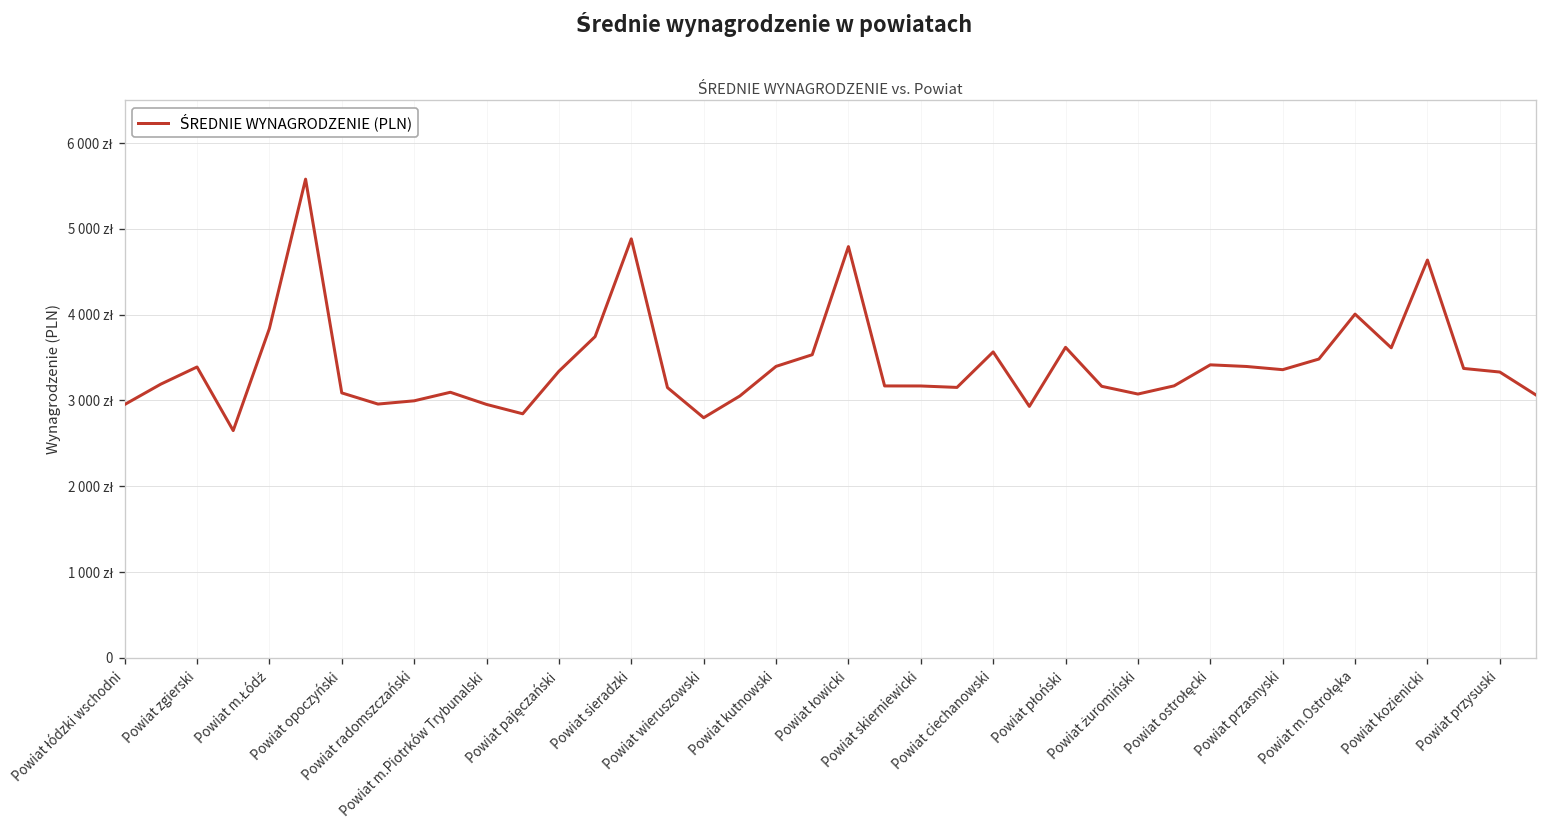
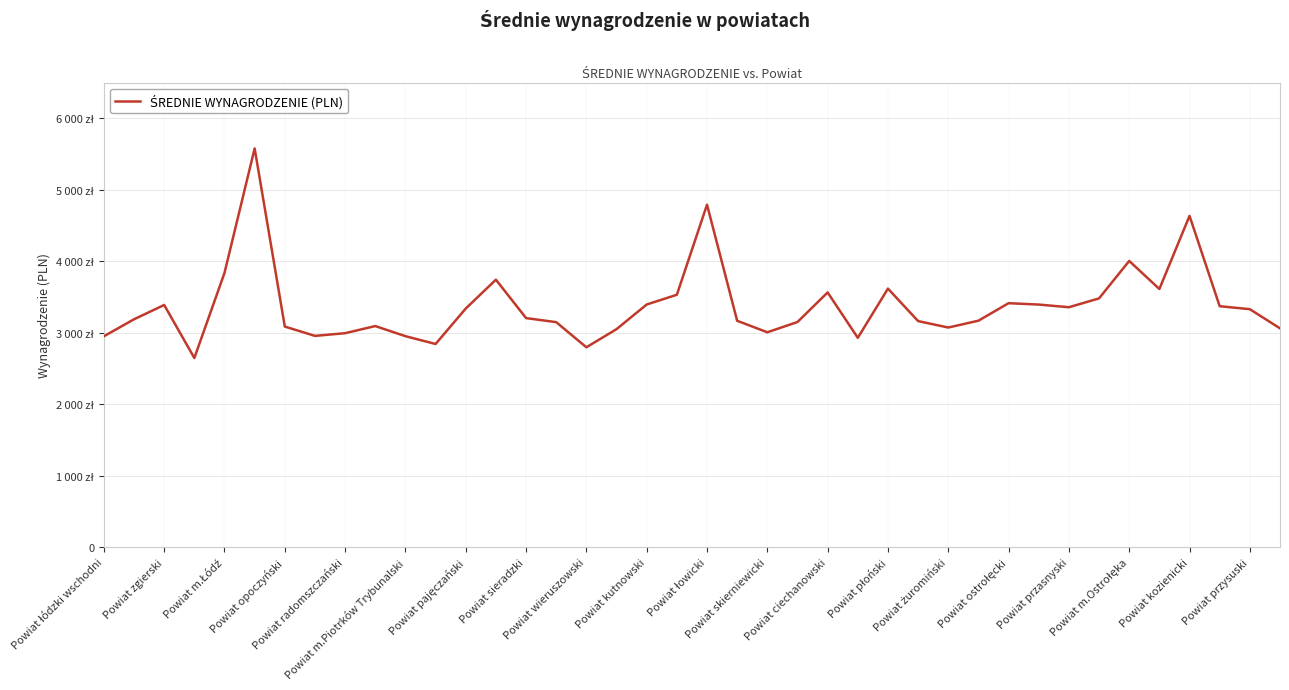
Powiat sieradzki: 4900 zł -> 3200 zł
Powiat skierniewicki: 3200 zł -> 3000 zł
